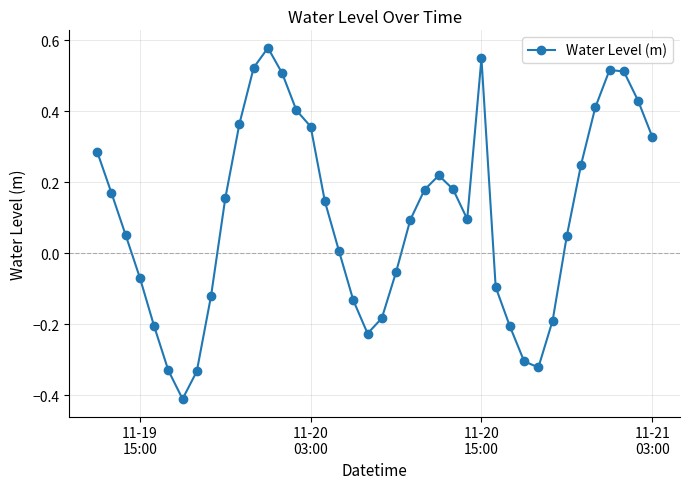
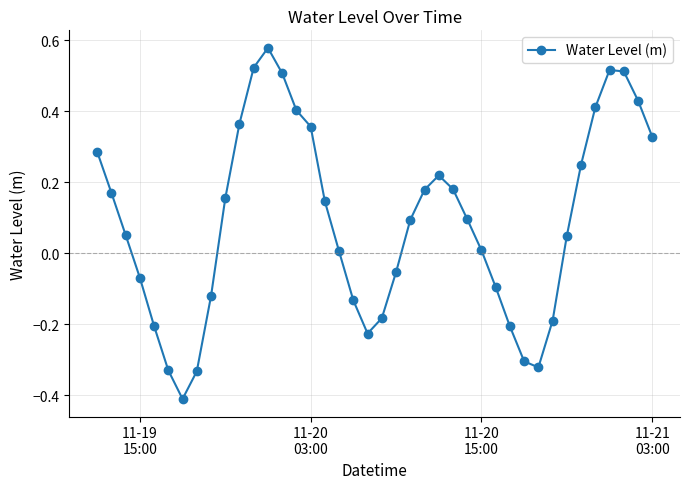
11-20 15:00: 0.55 -> 0.01
